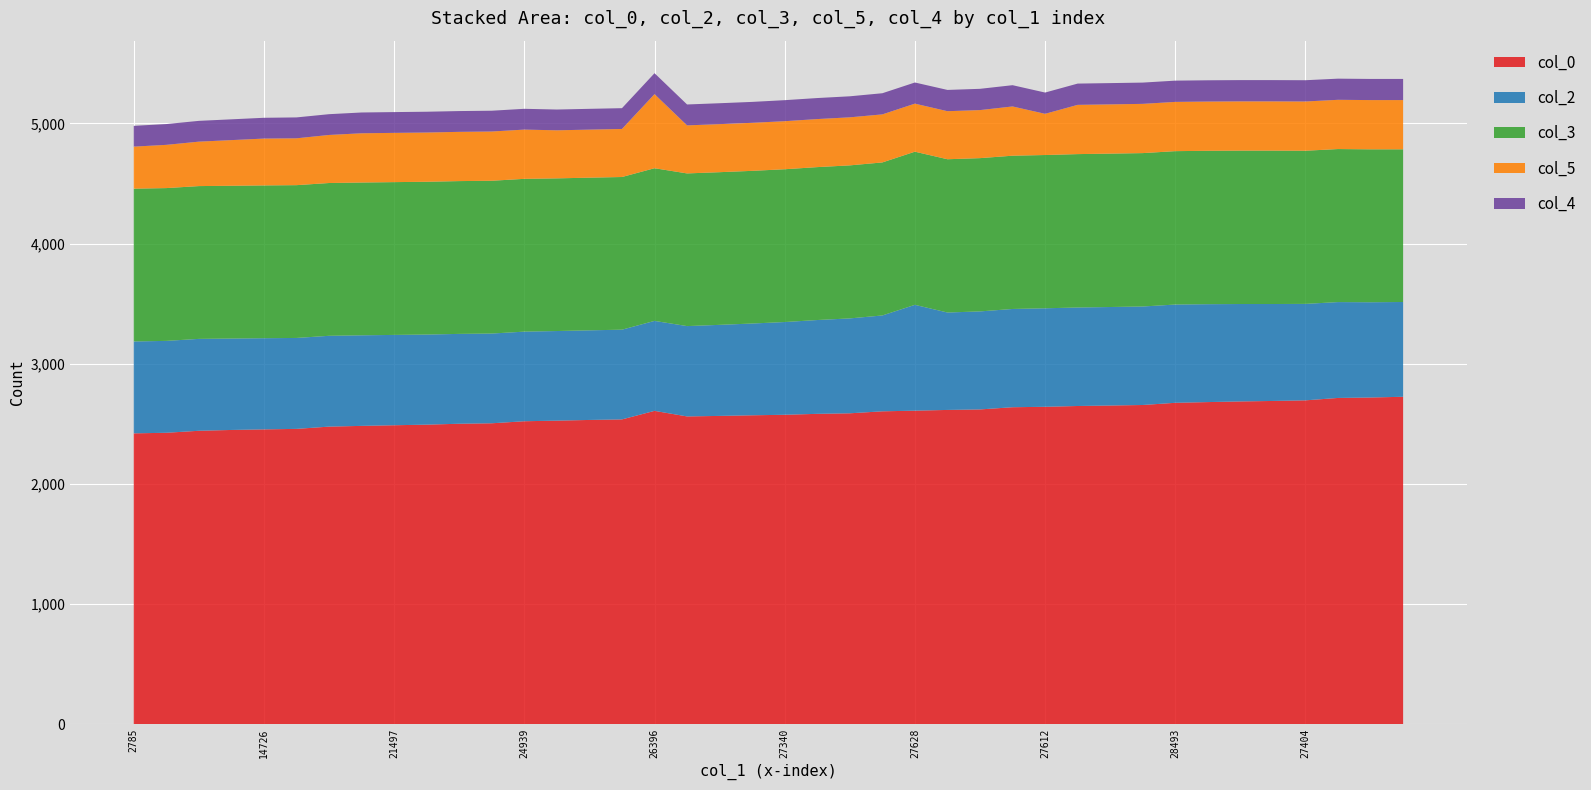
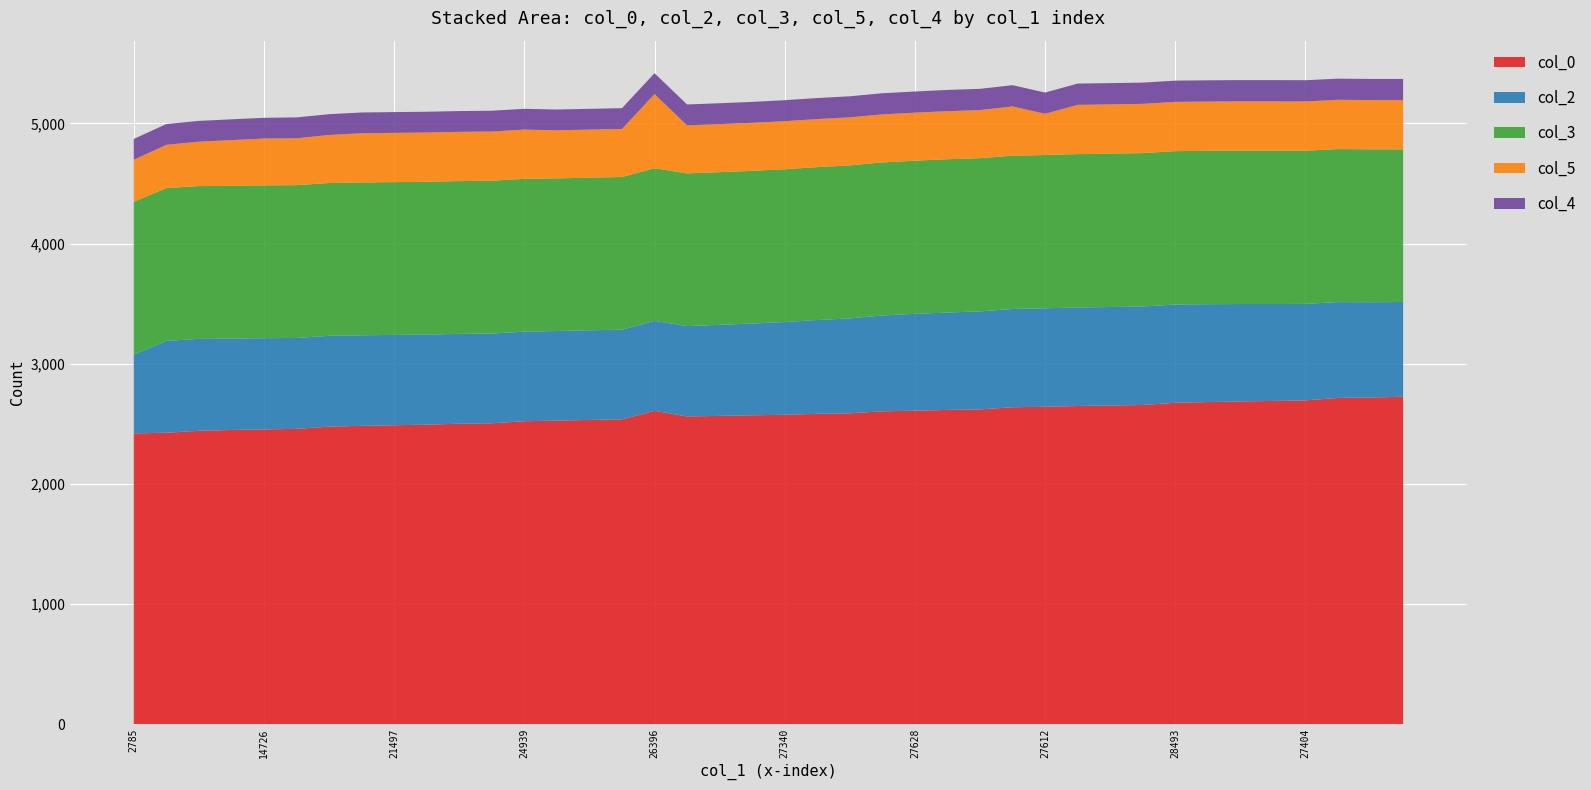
col_2, 2785: 770 -> 660
col_2, 27628: 880 -> 810
